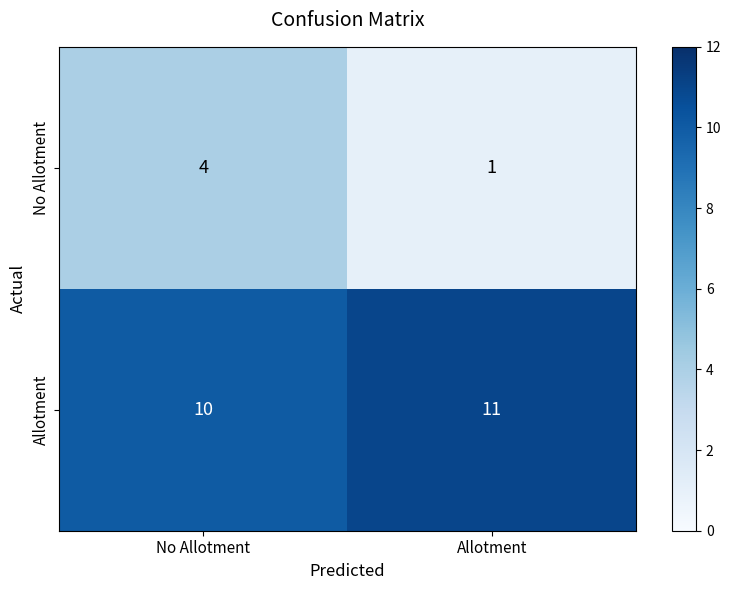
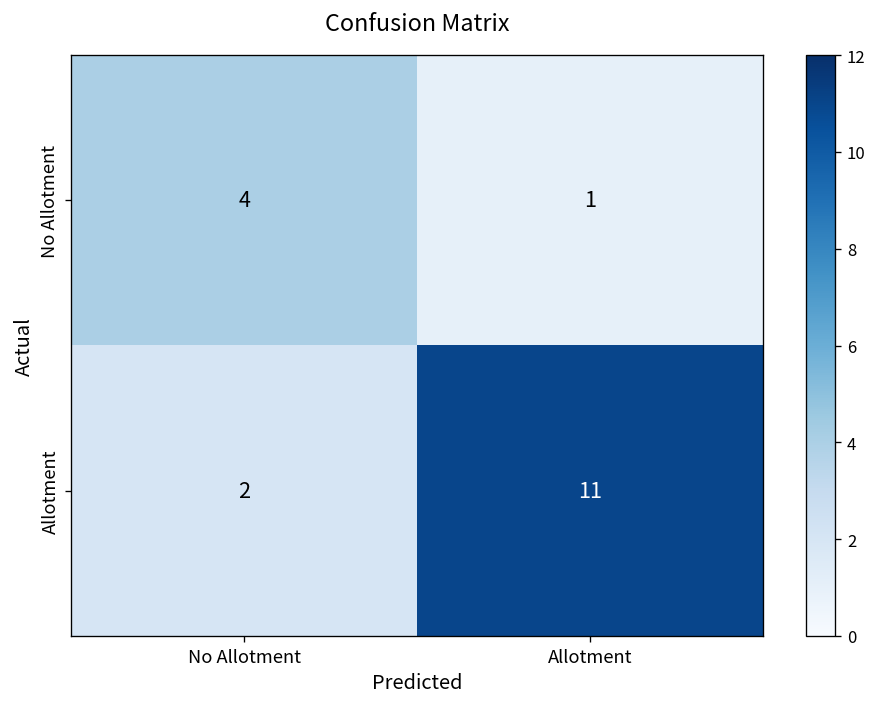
Allotment, No Allotment: 10 -> 2
